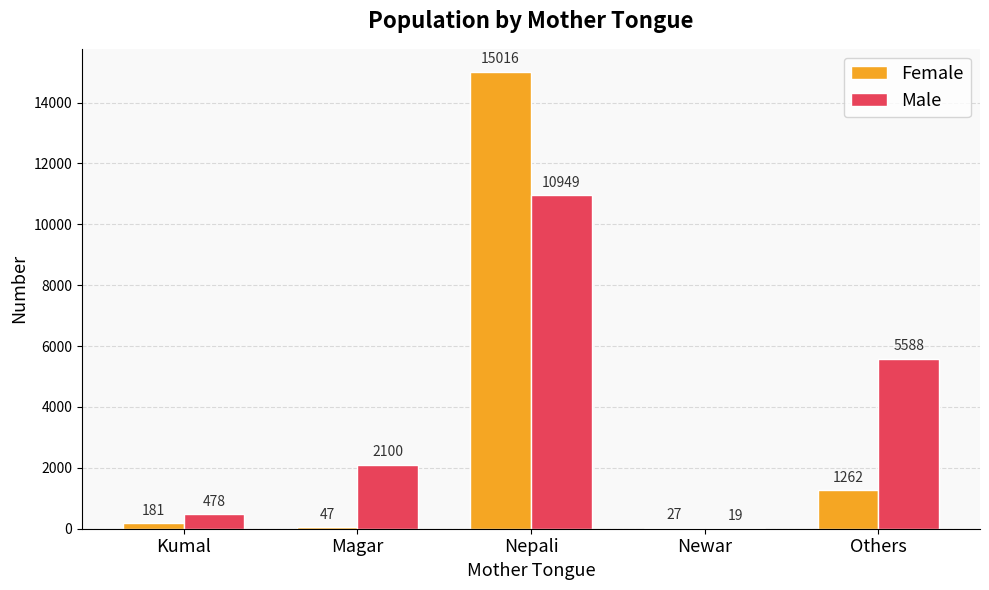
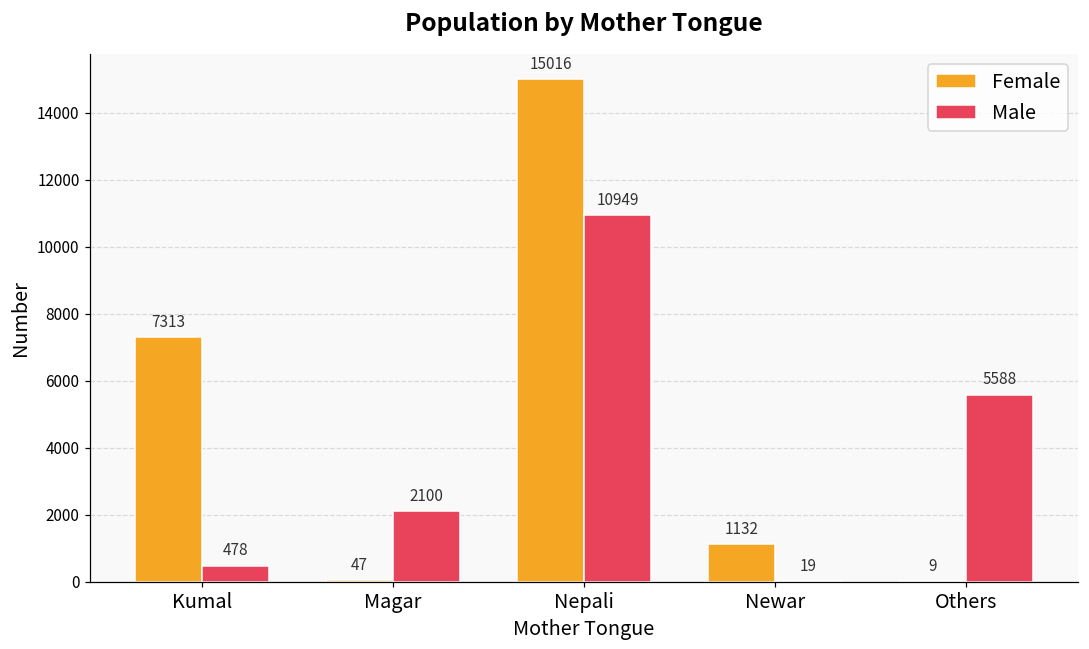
Female, Kumal: 181 -> 7313
Female, Newar: 27 -> 1132
Female, Others: 1262 -> 9
